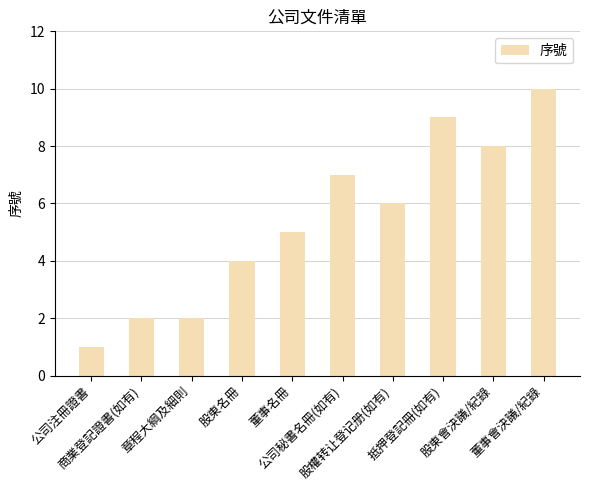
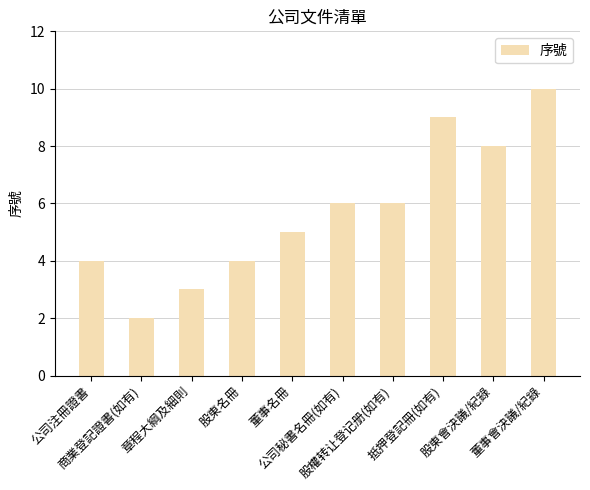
公司注冊證書: 1 -> 4
章程大綱及細則: 2 -> 3
公司秘書名冊(如有): 7 -> 6
